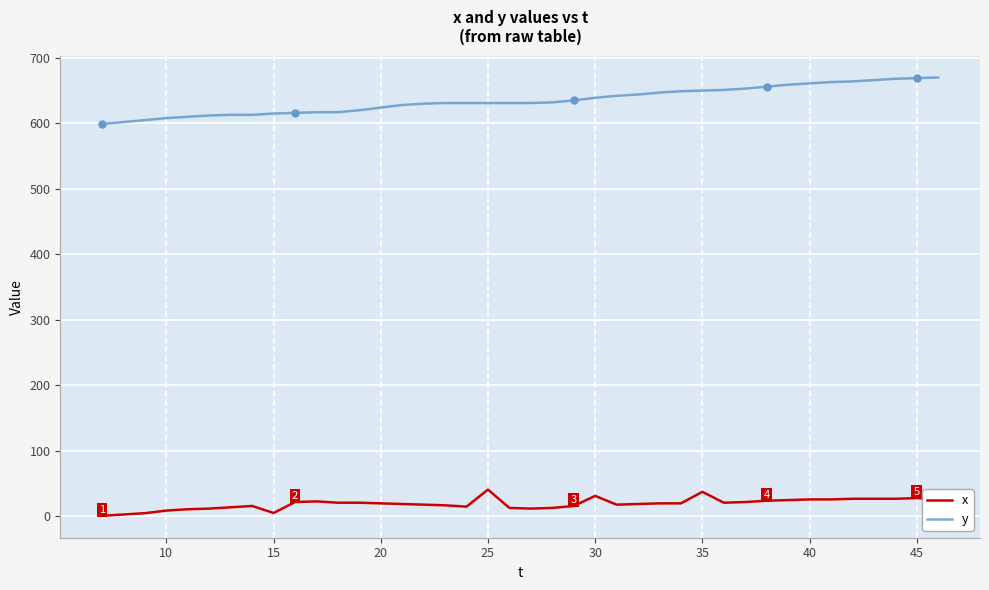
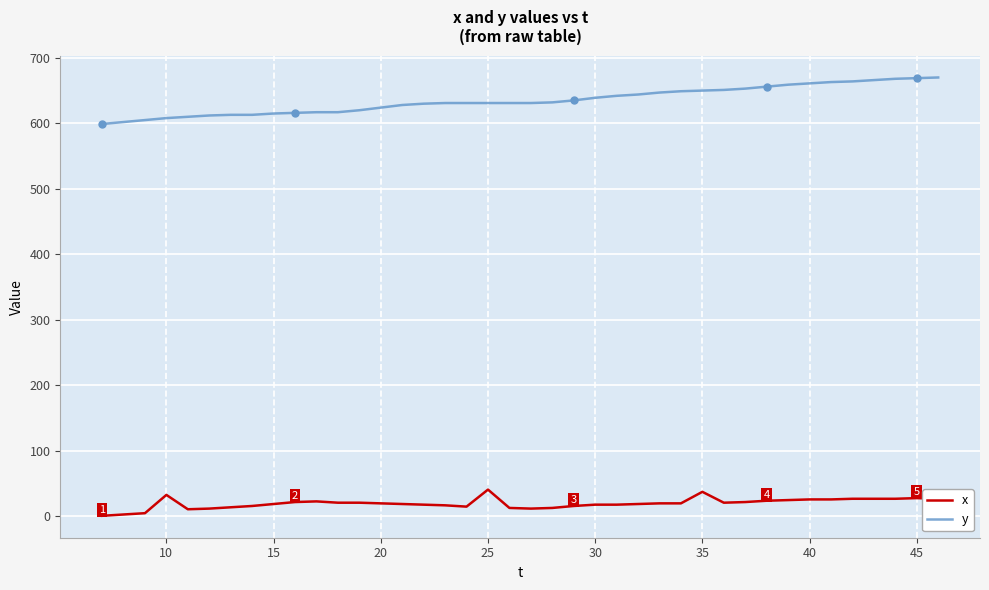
x, 10: 10 -> 30
x, 15: 10 -> 20
x, 30: 30 -> 20
